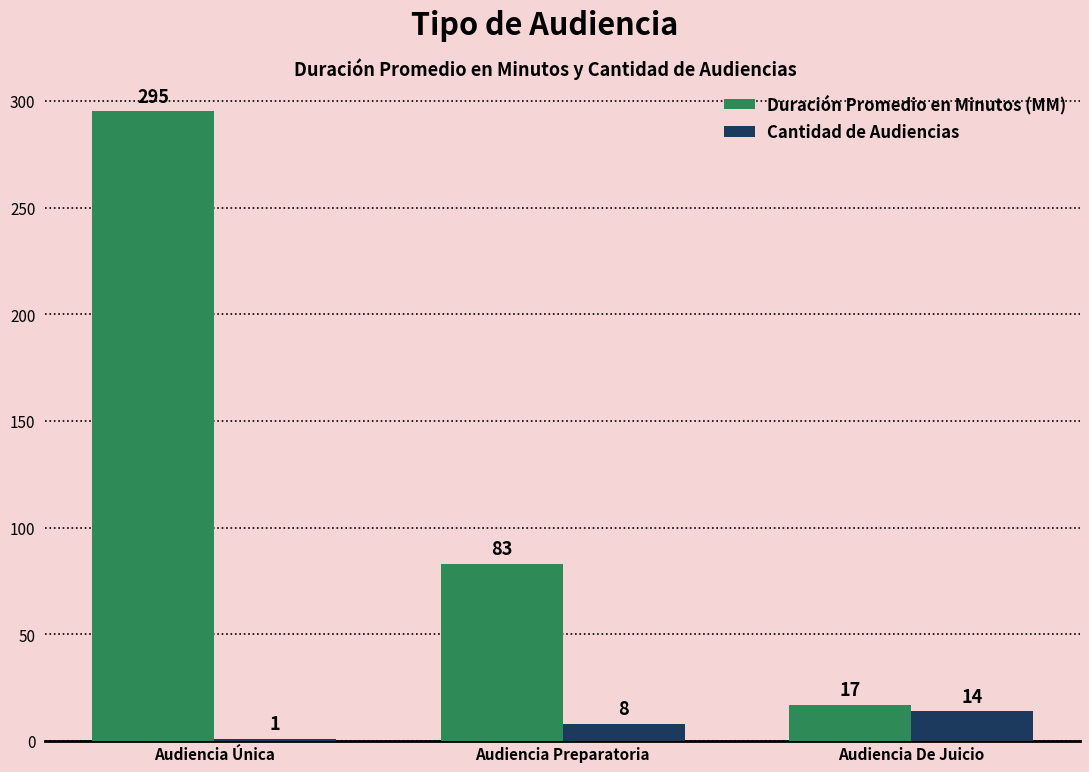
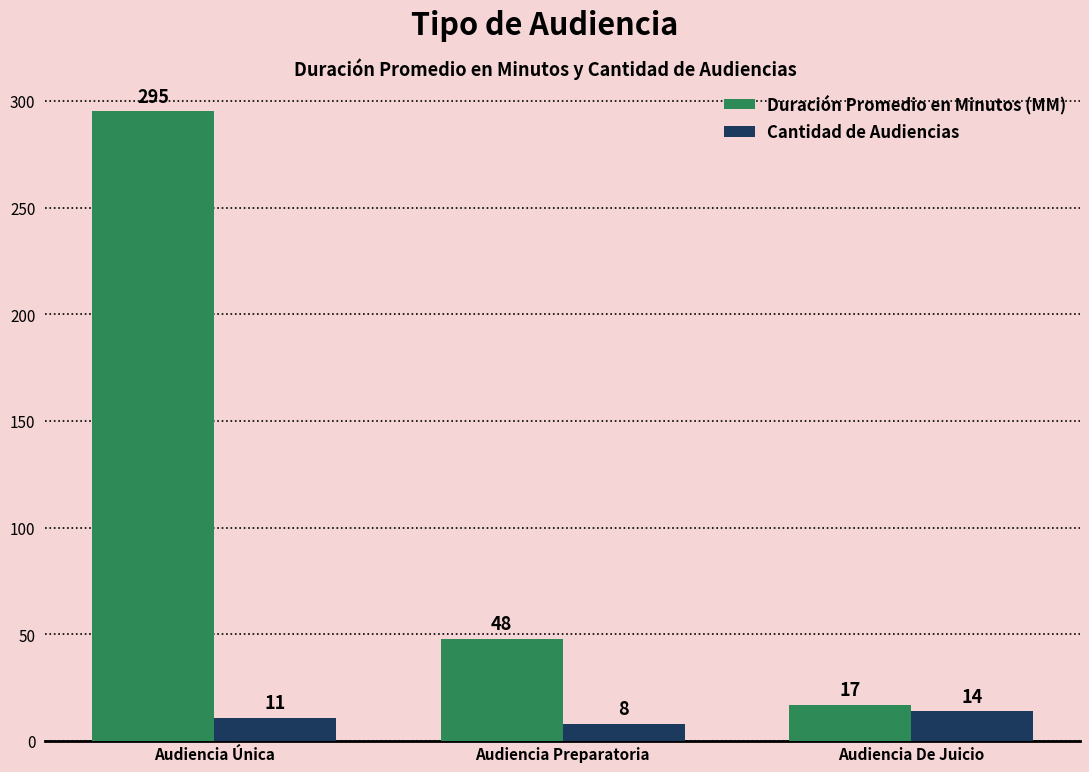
Cantidad de Audiencias, Audiencia Única: 1 -> 11
Duración Promedio en Minutos (MM), Audiencia Preparatoria: 83 -> 48
